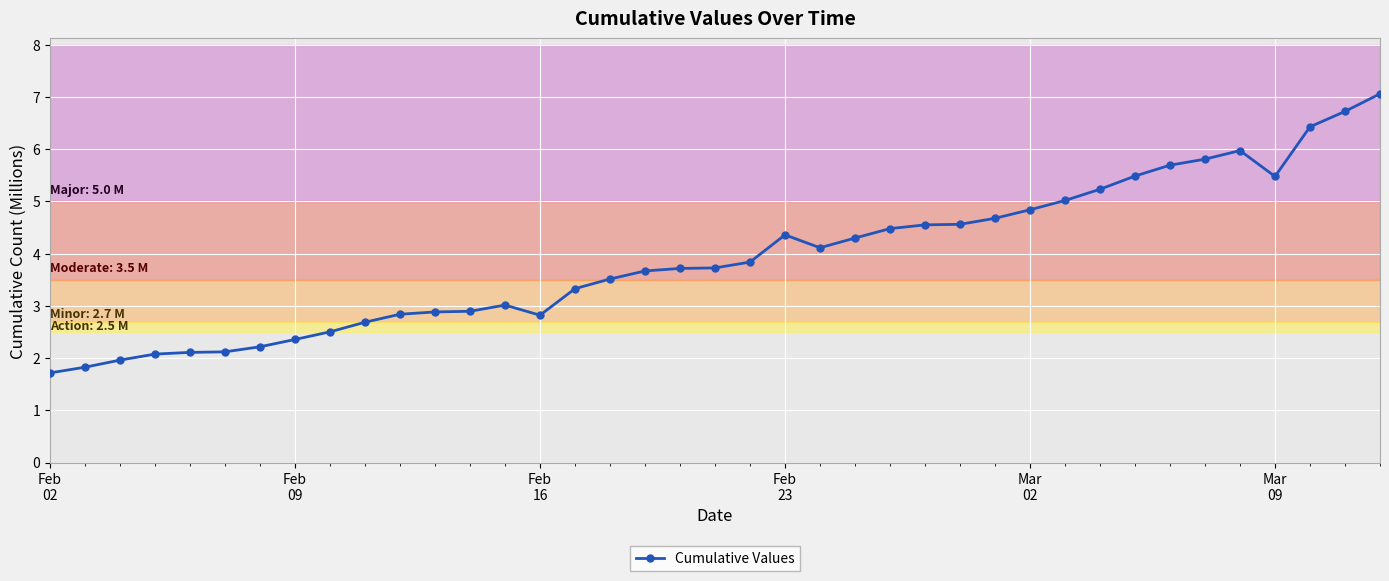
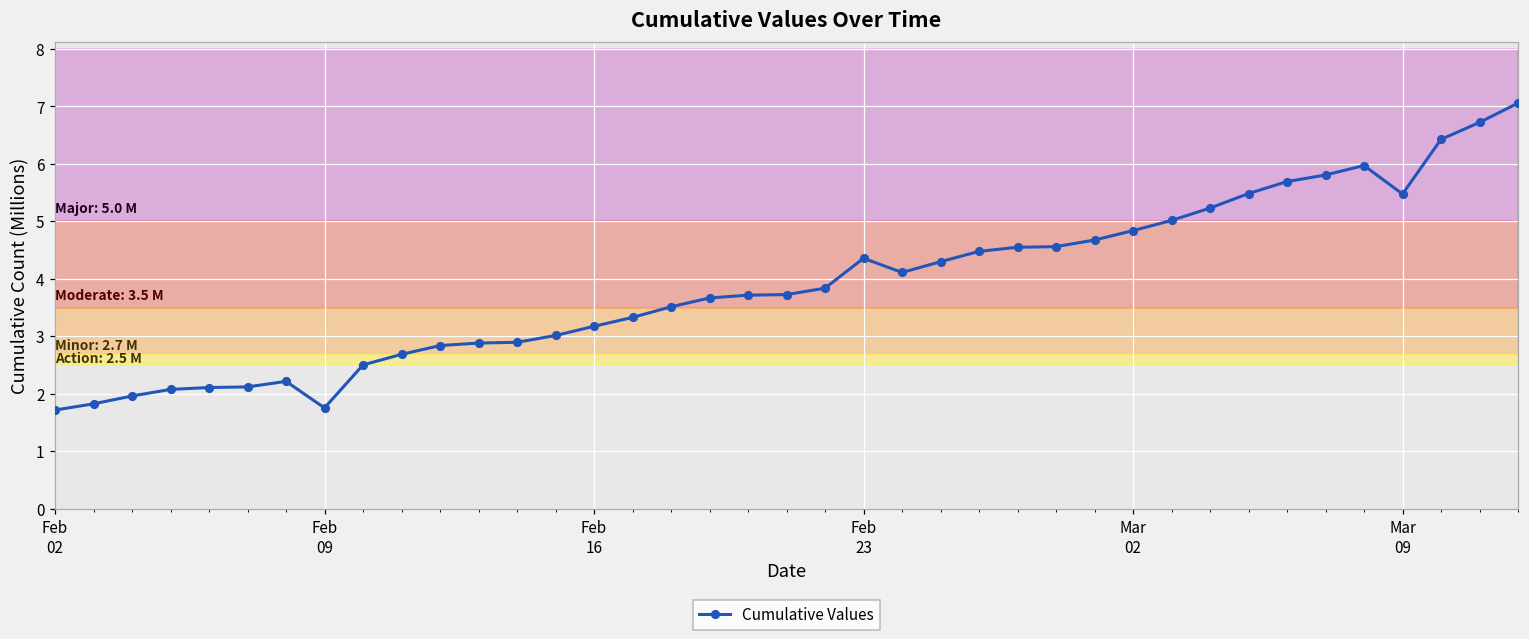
Feb 09: 2.4 -> 1.8
Feb 16: 2.8 -> 3.2
